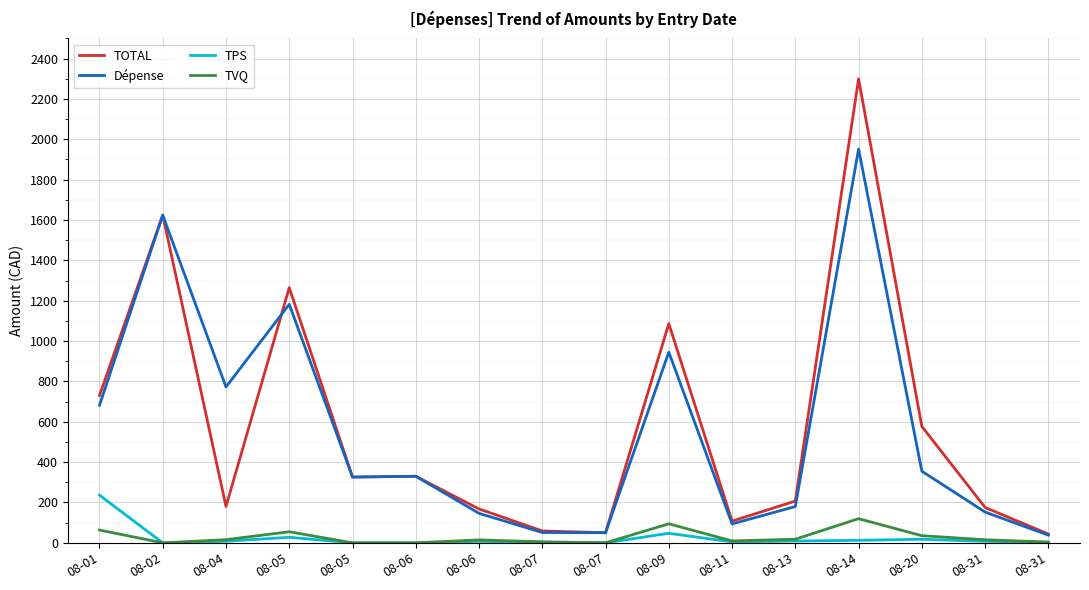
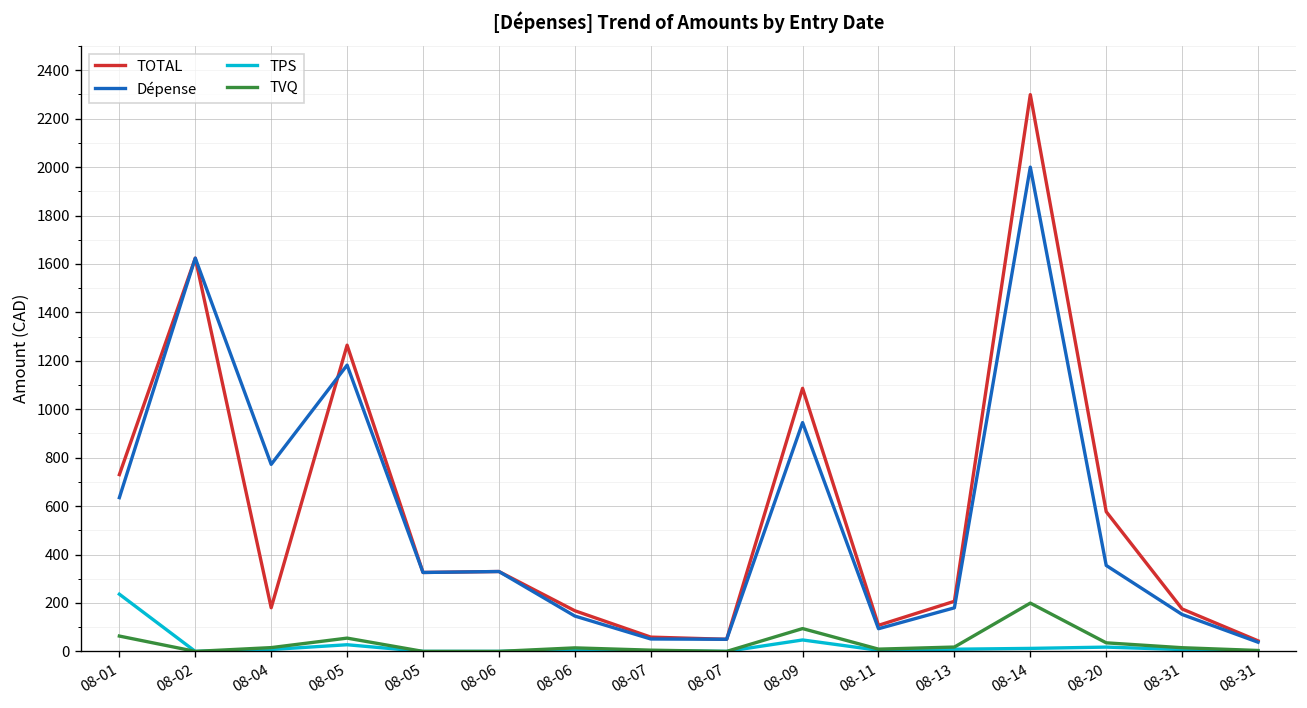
Dépense, 08-01: 680 -> 640
Dépense, 08-14: 1950 -> 2000
TVQ, 08-14: 120 -> 200
